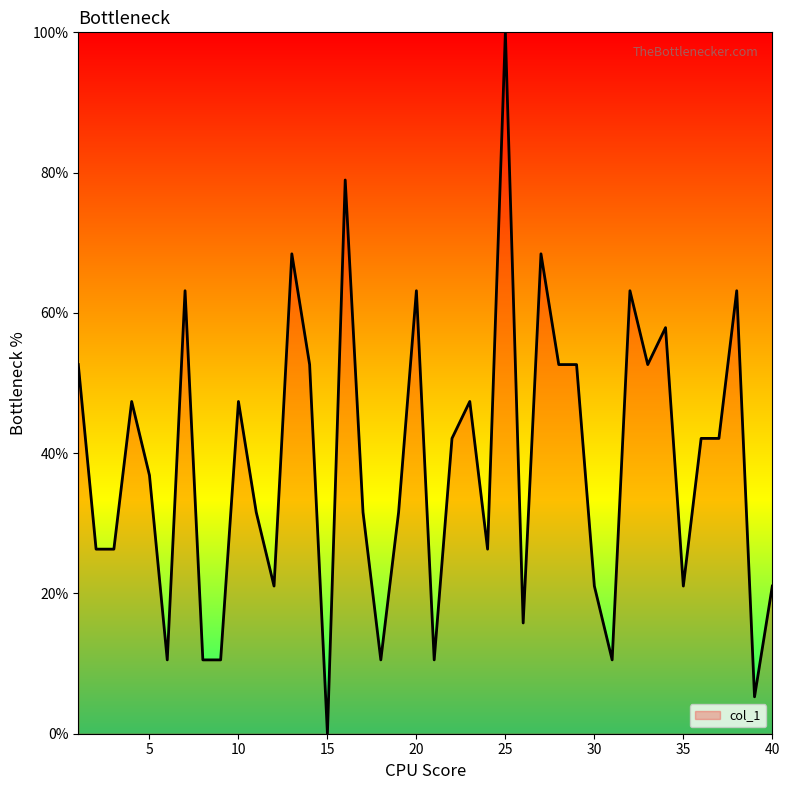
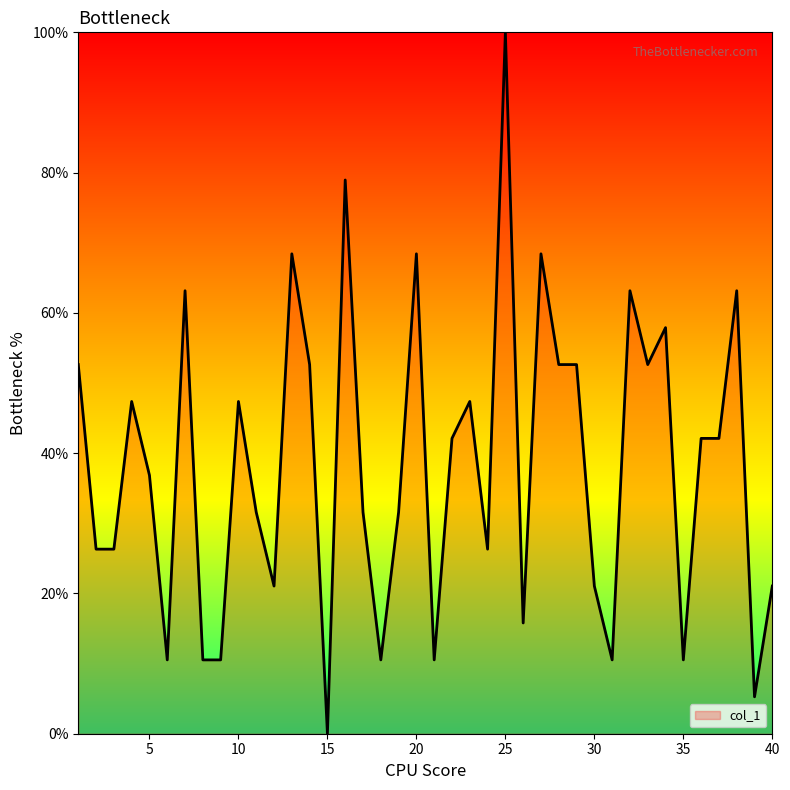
20: 63% -> 68%
35: 21% -> 11%
